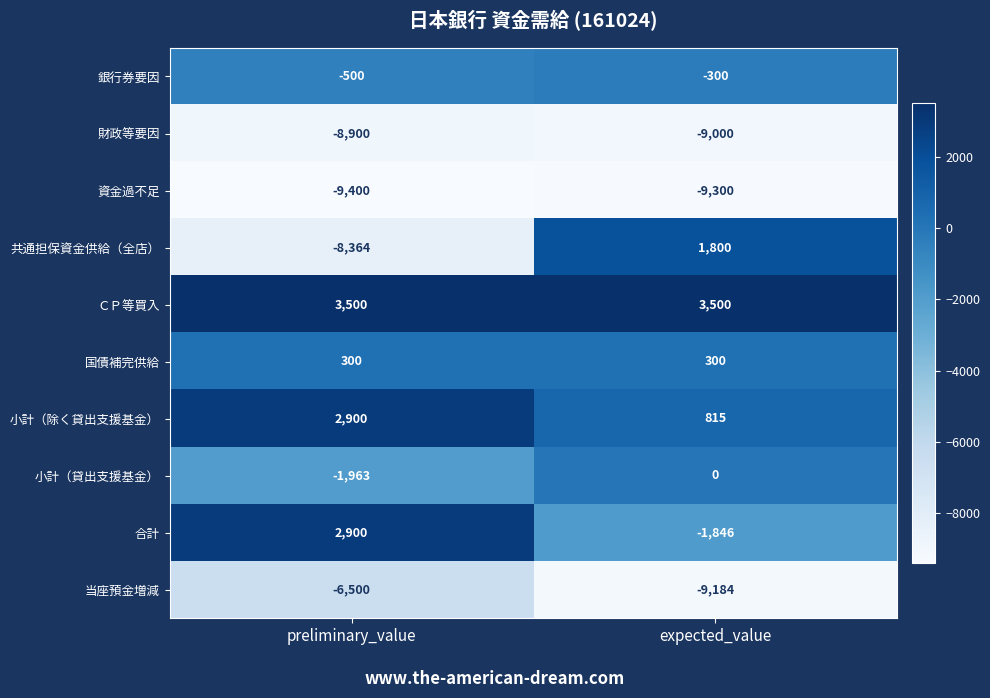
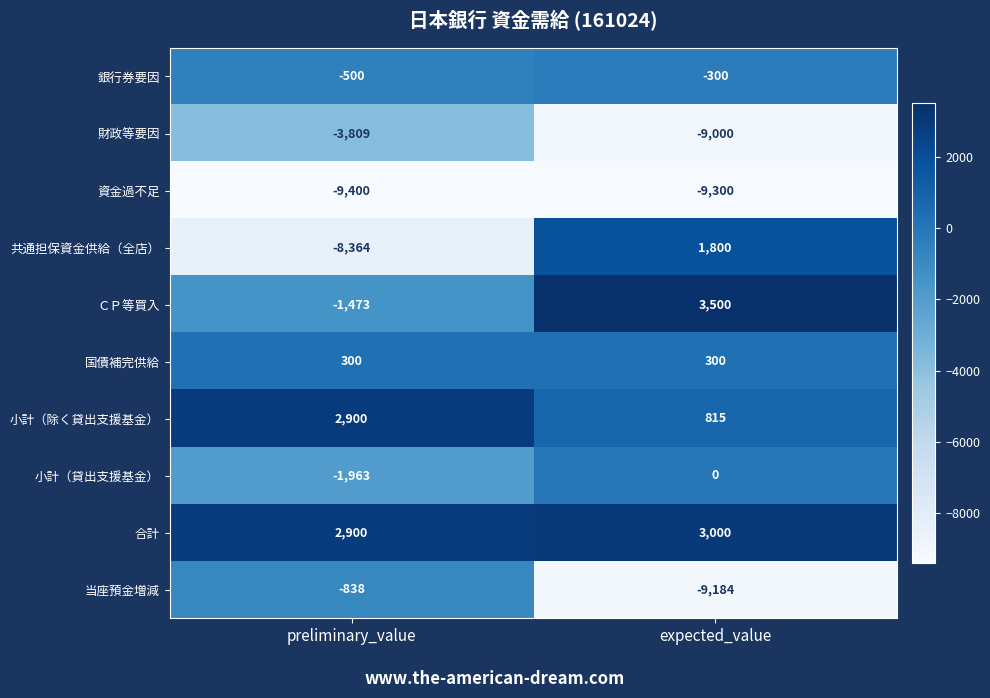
財政等要因, preliminary_value: -8,900 -> -3,809
ＣＰ等買入, preliminary_value: 3,500 -> -1,473
合計, expected_value: -1,846 -> 3,000
当座預金増減, preliminary_value: -6,500 -> -838
